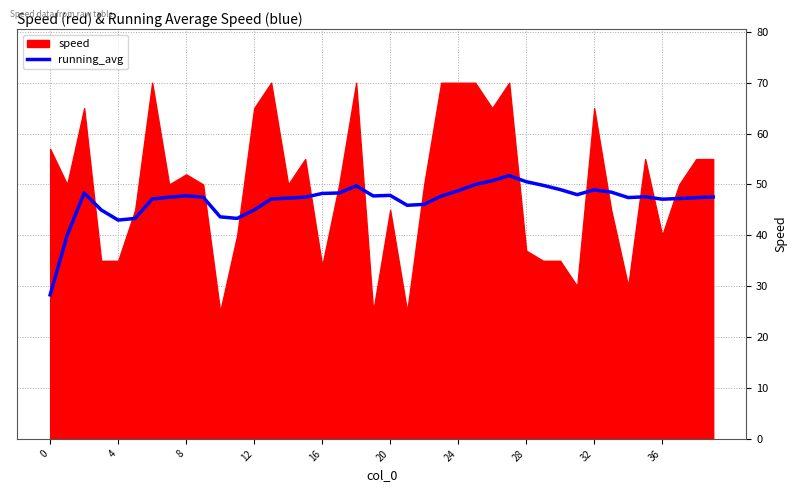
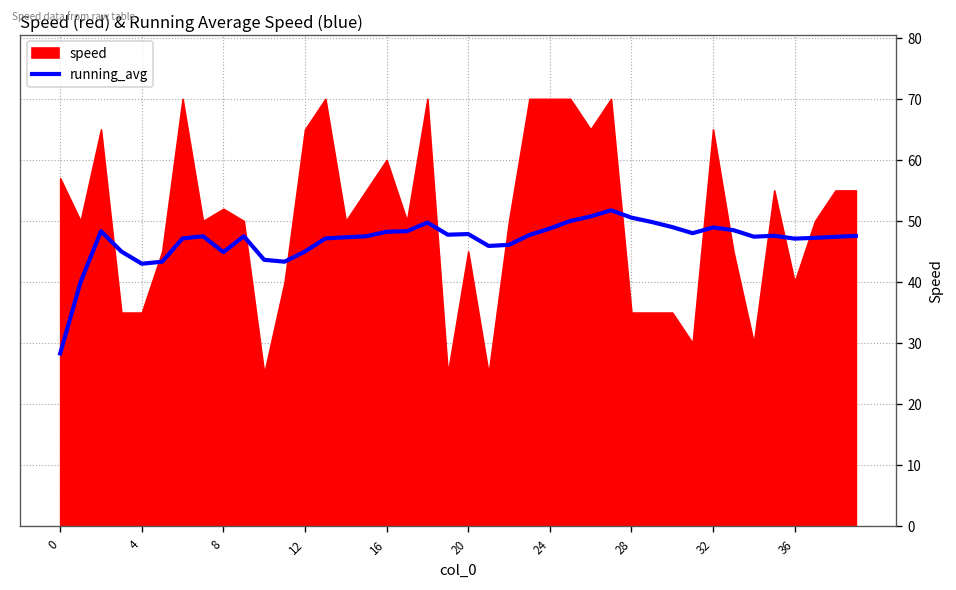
running_avg, 8: 48 -> 45
speed, 16: 34 -> 60
speed, 28: 37 -> 35
